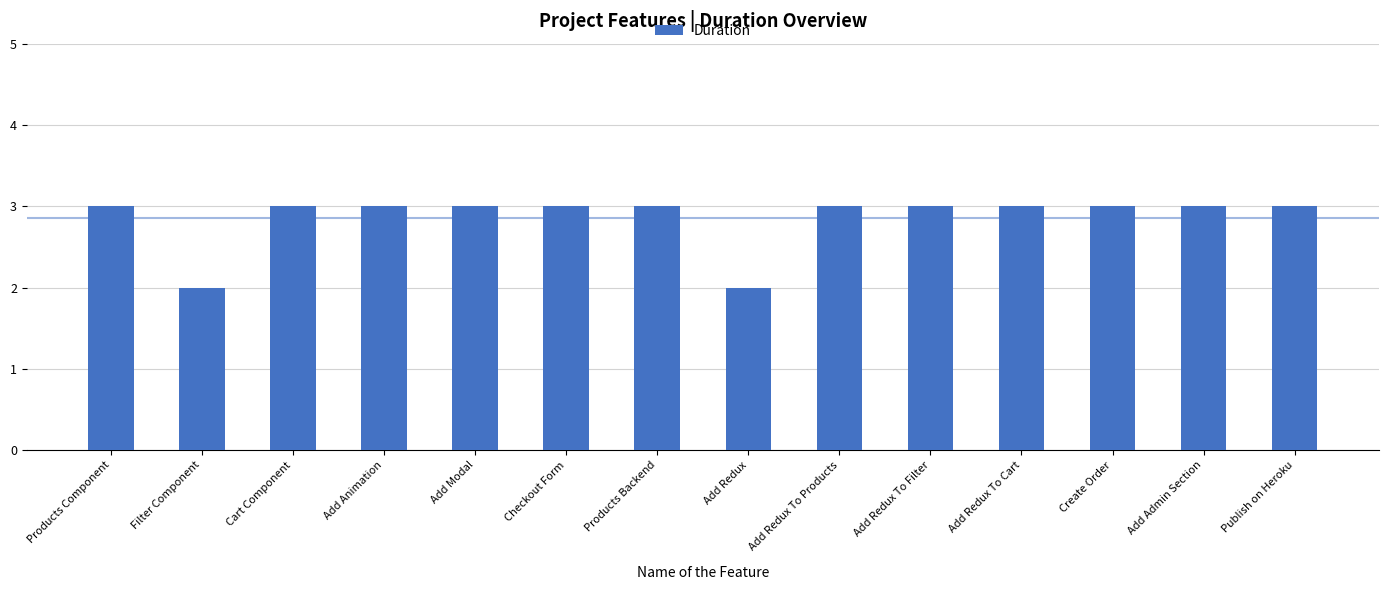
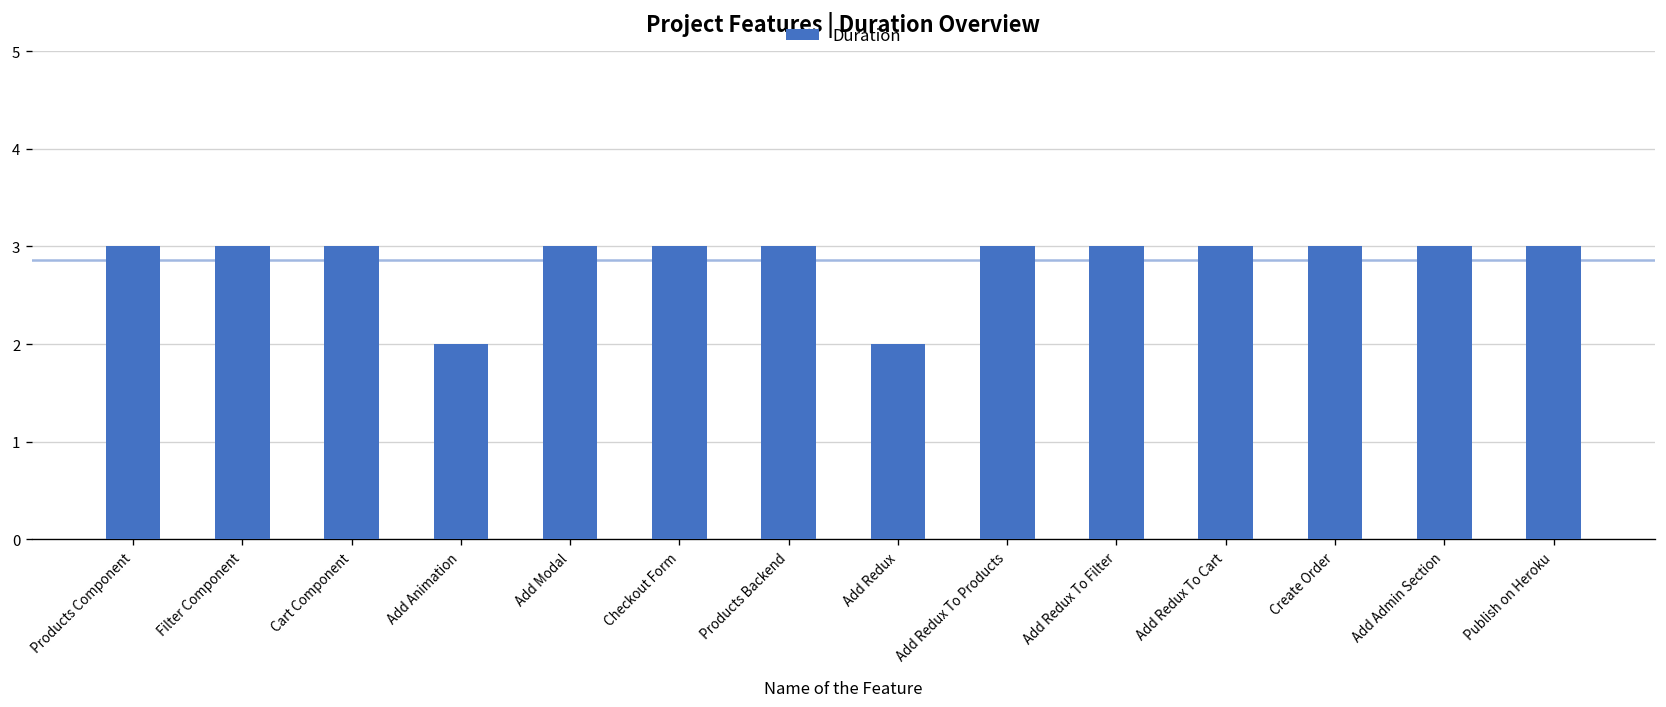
Filter Component: 2 -> 3
Add Animation: 3 -> 2
